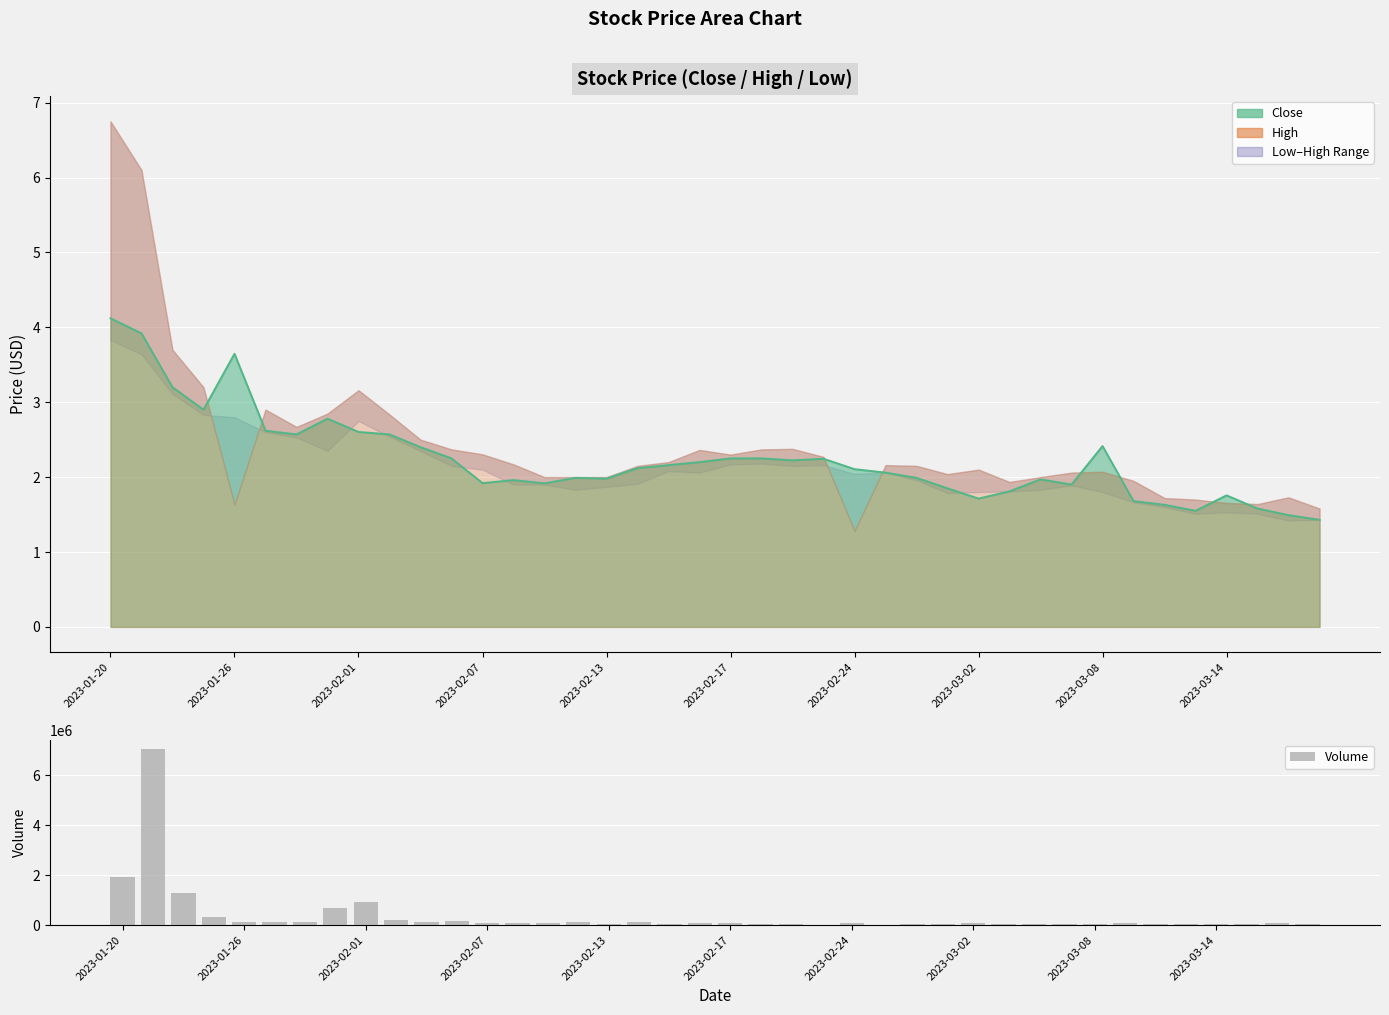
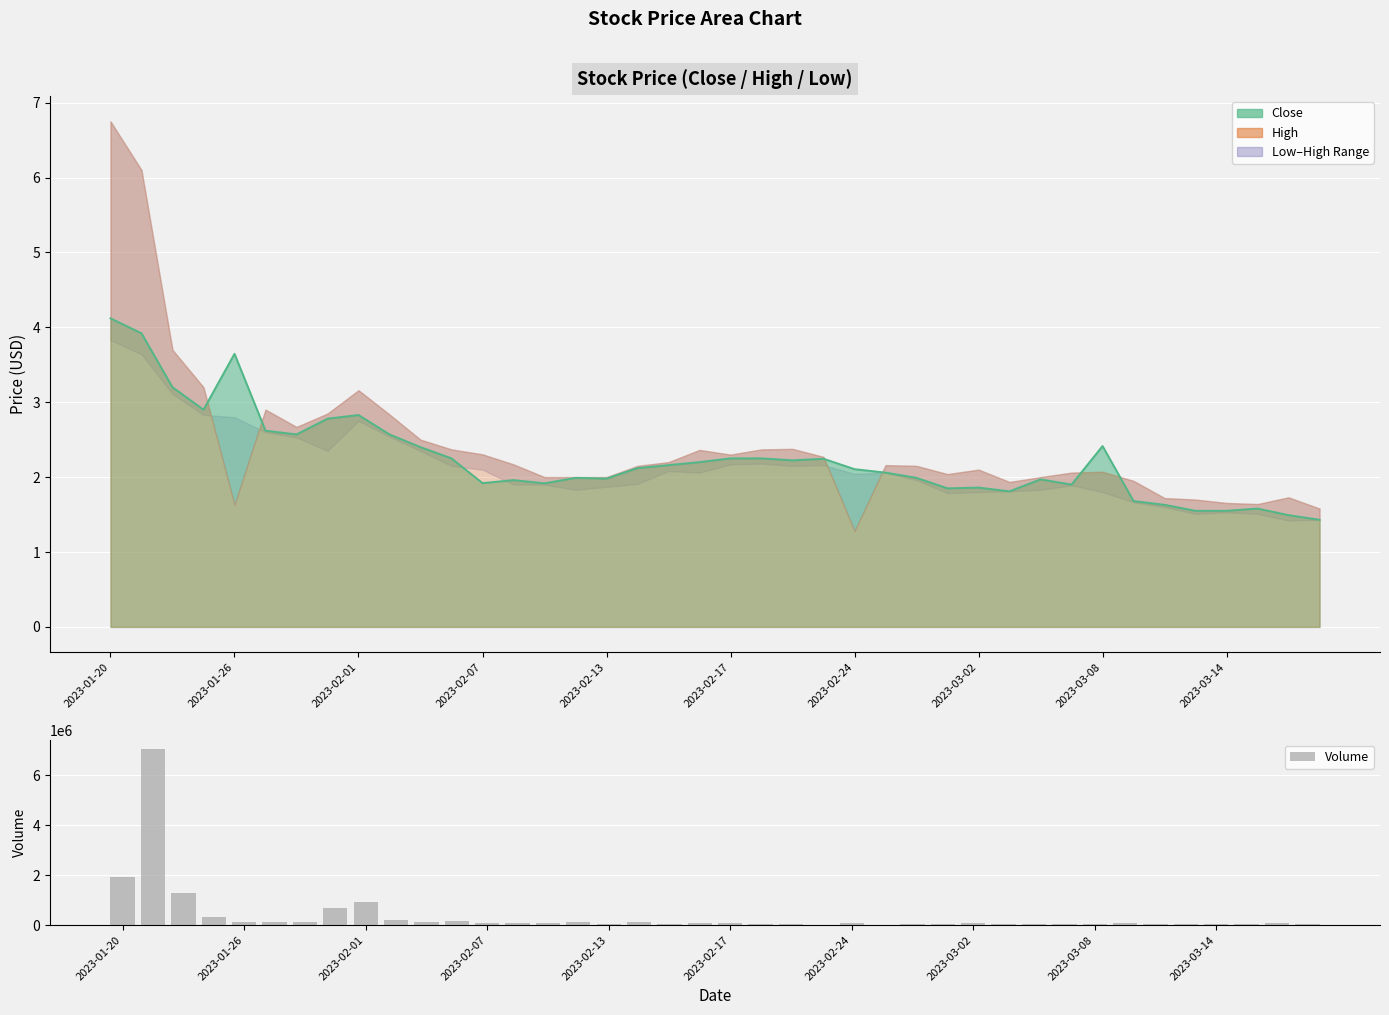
Stock Price (Close / High / Low), Close, 2023-02-01: 2.6 -> 2.8
Stock Price (Close / High / Low), Close, 2023-03-02: 1.7 -> 1.9
Stock Price (Close / High / Low), Close, 2023-03-14: 1.8 -> 1.5
